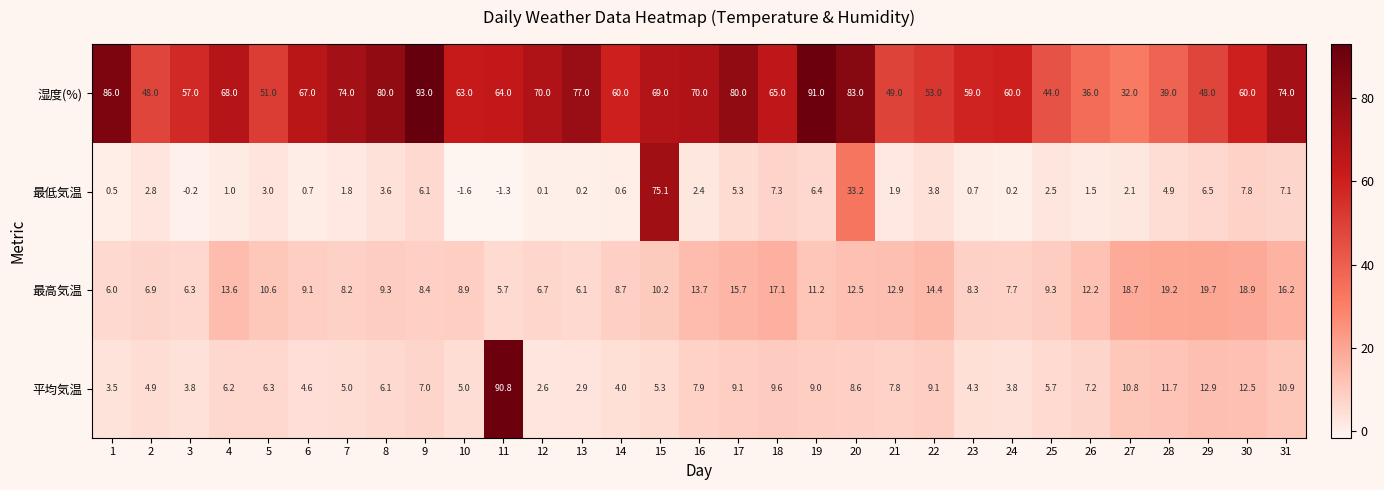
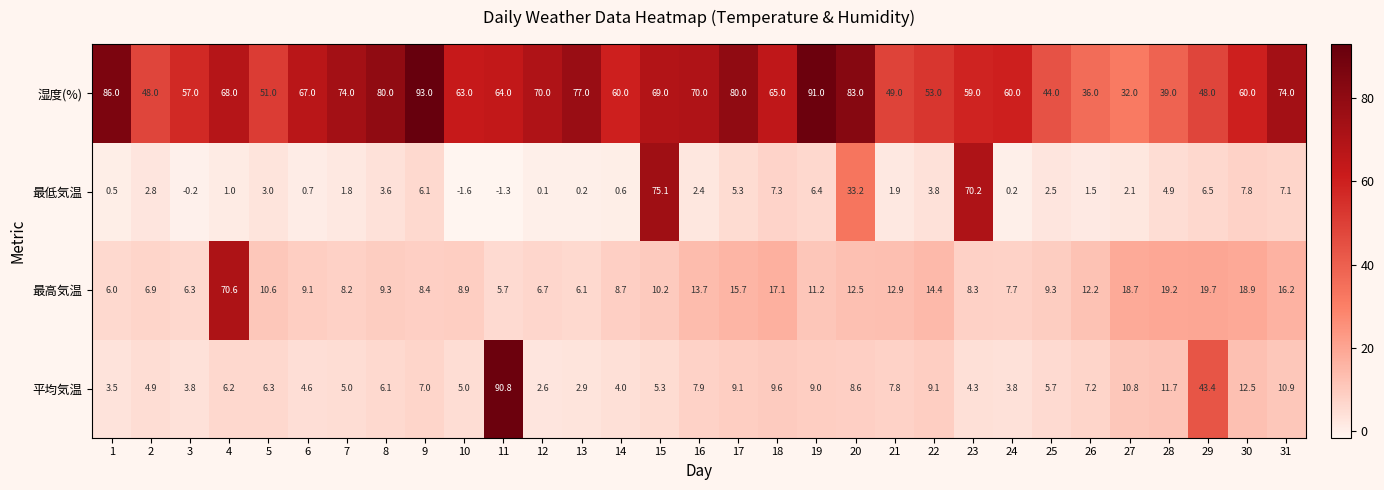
最低気温, 23: 0.7 -> 70.2
最高気温, 4: 13.6 -> 70.6
平均気温, 29: 12.9 -> 43.4
